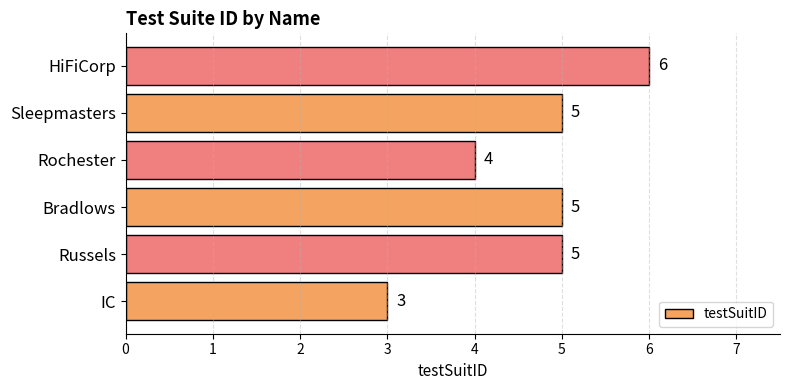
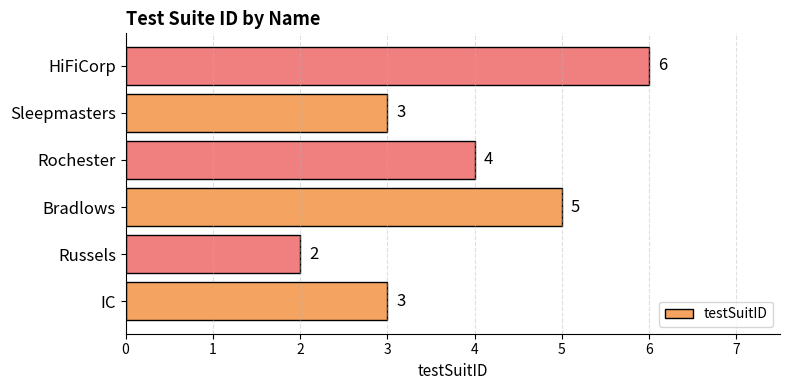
Sleepmasters: 5 -> 3
Russels: 5 -> 2
